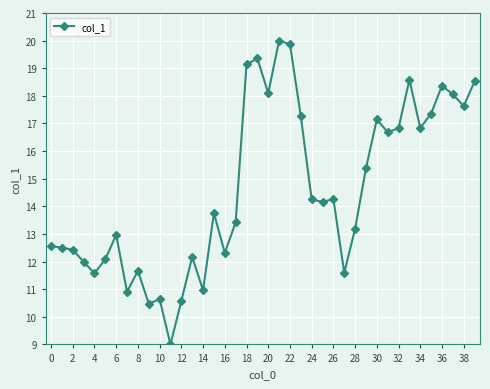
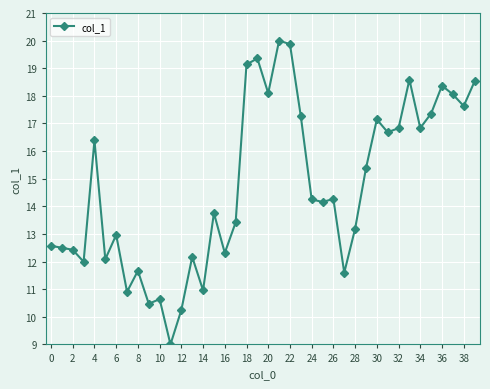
4: 11.6 -> 16.4
12: 10.6 -> 10.2
